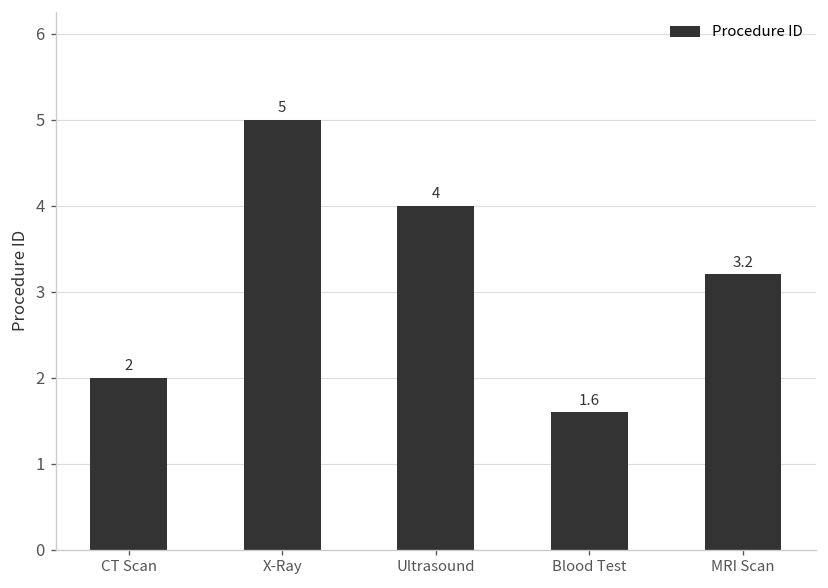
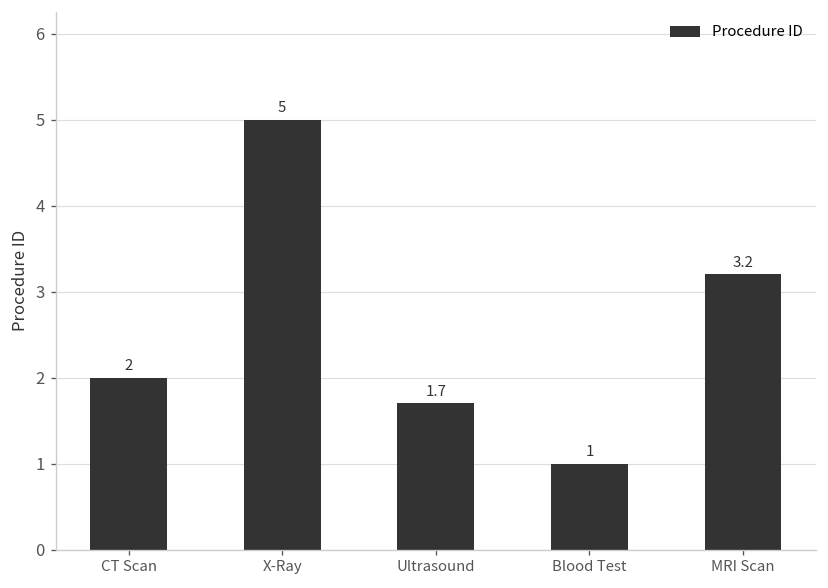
Ultrasound: 4 -> 1.7
Blood Test: 1.6 -> 1
